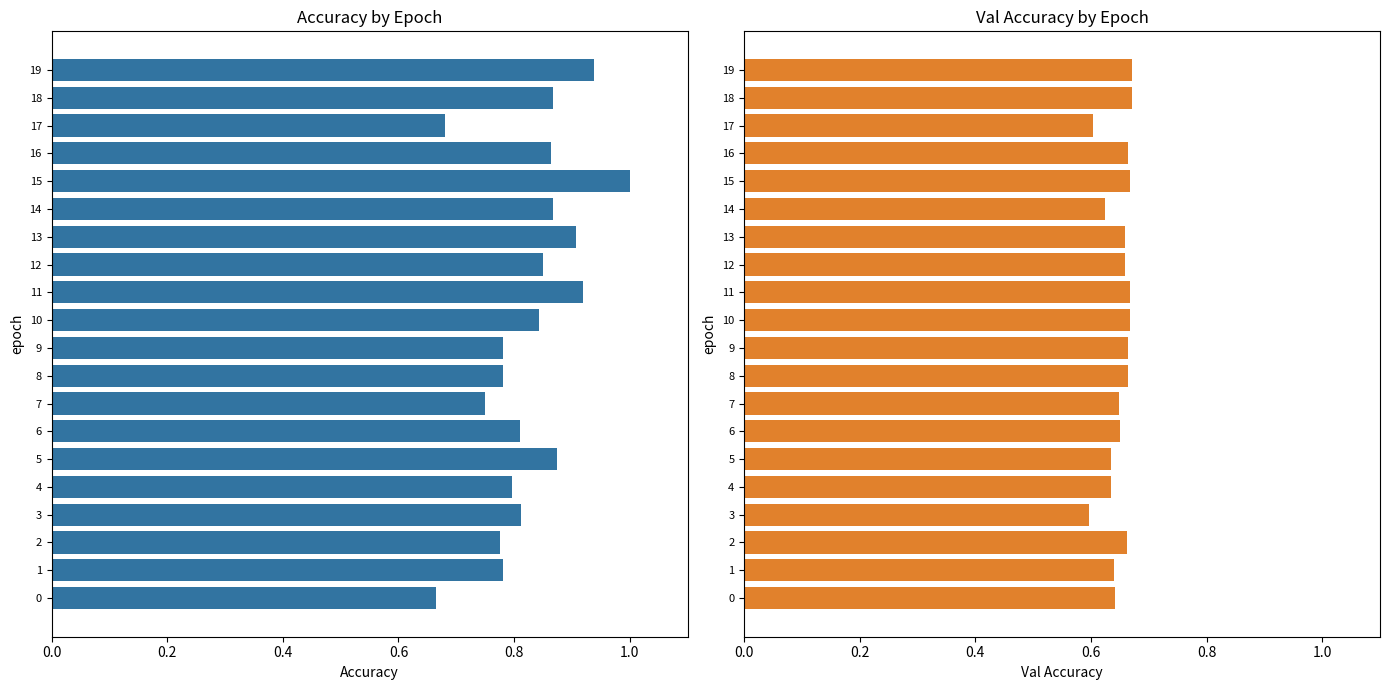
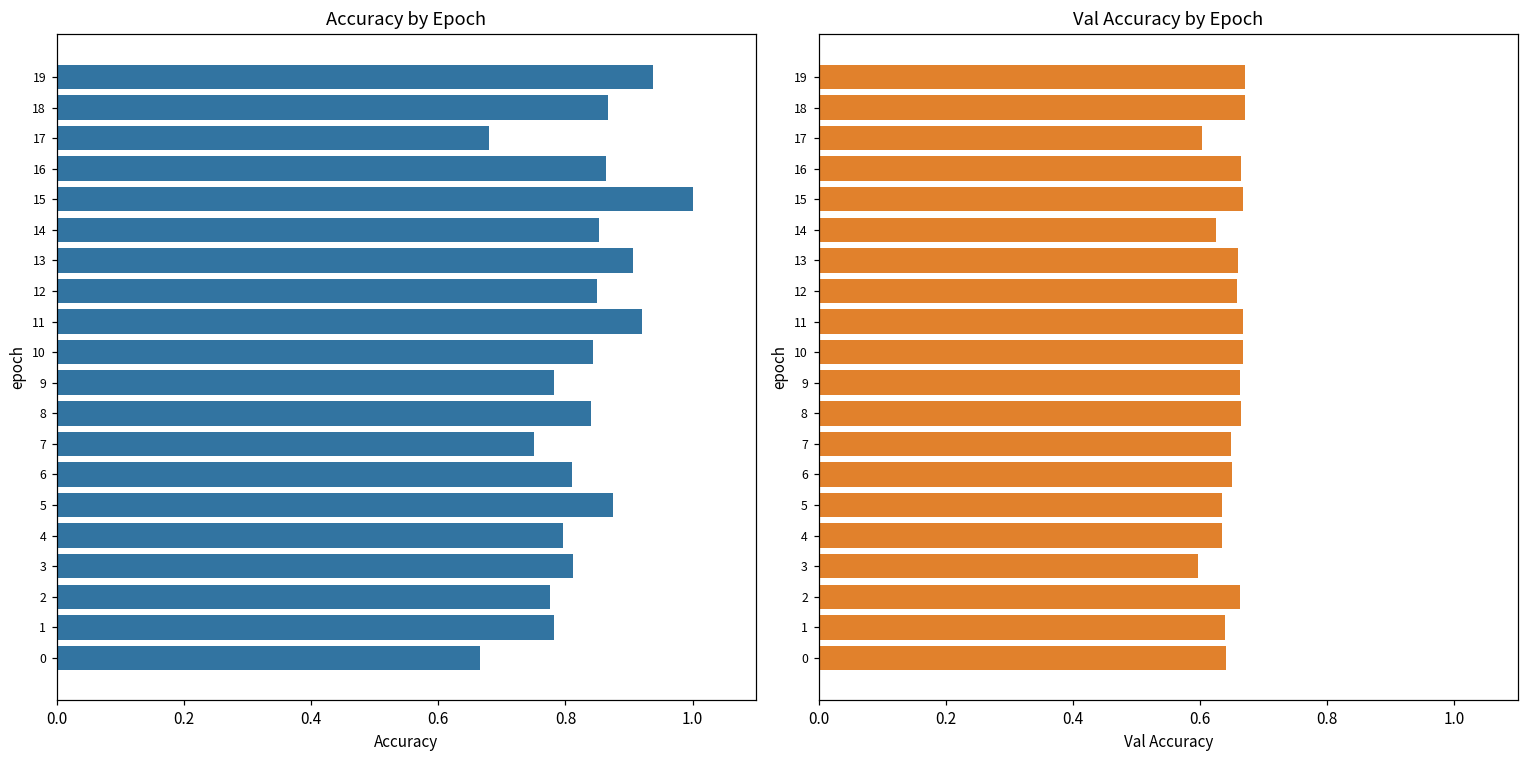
Accuracy by Epoch, 14: 0.87 -> 0.85
Accuracy by Epoch, 8: 0.78 -> 0.84
